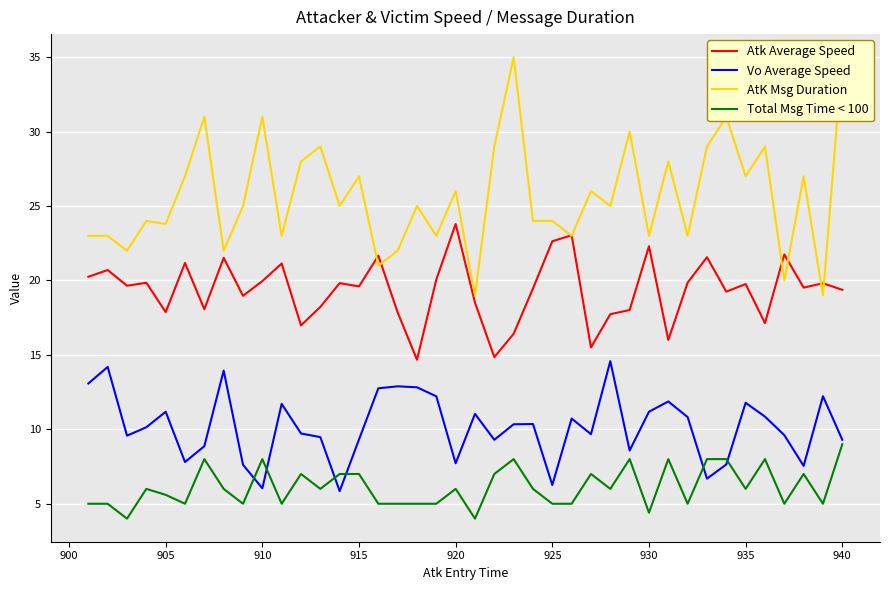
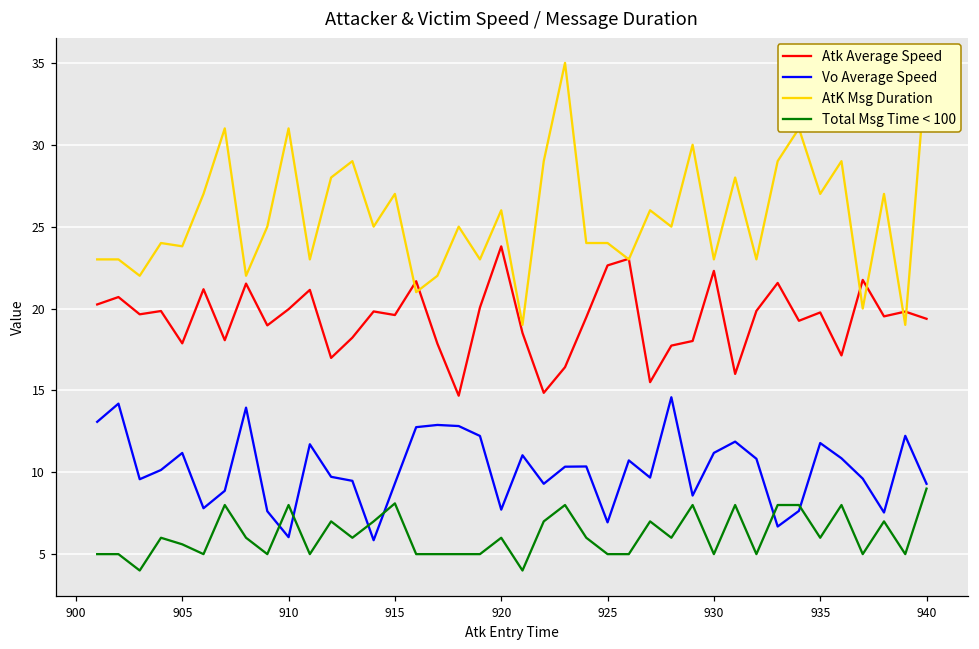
Total Msg Time < 100, 915: 7.0 -> 8.1
Vo Average Speed, 925: 6.3 -> 6.9
Total Msg Time < 100, 930: 4.4 -> 5.0
